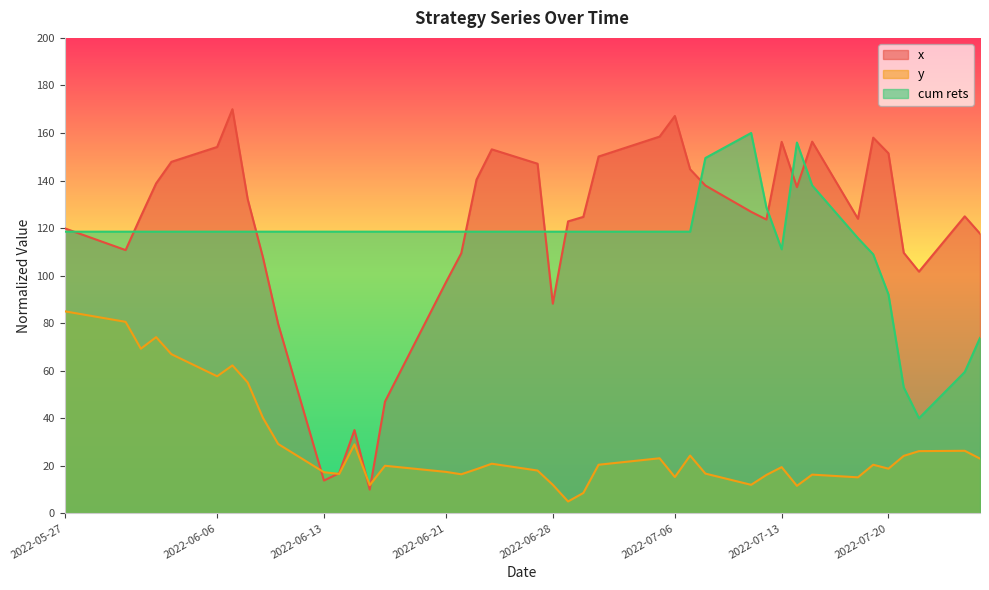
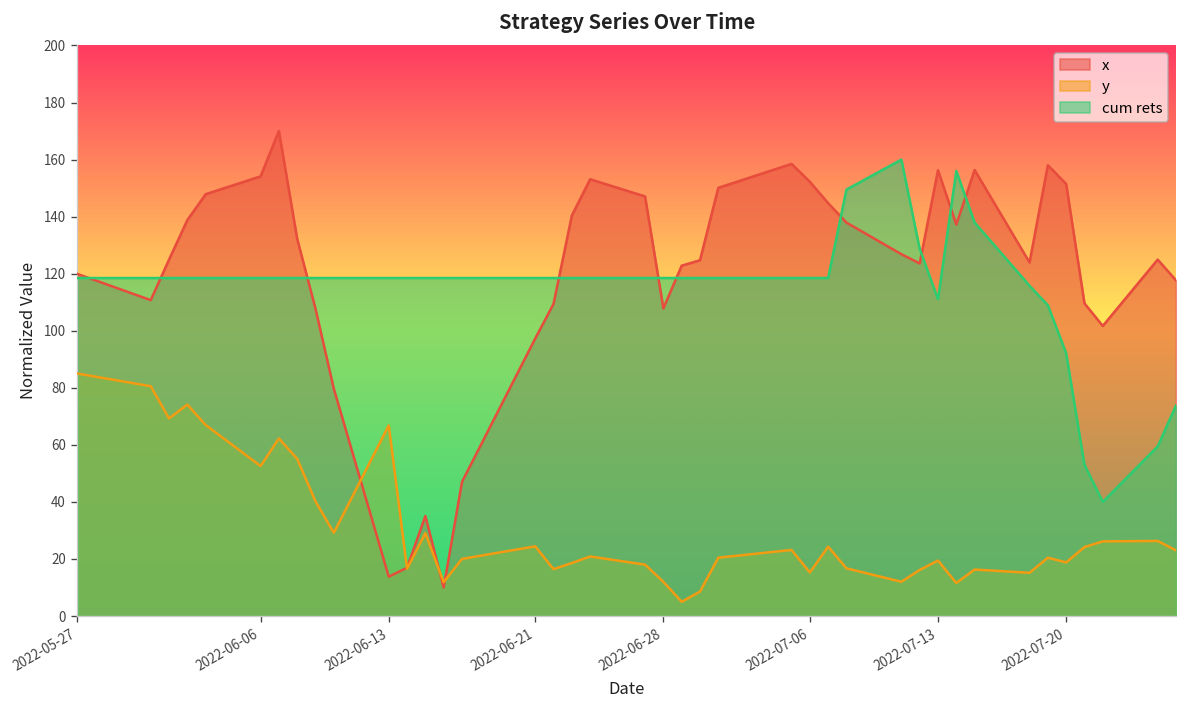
y, 2022-06-06: 58 -> 53
y, 2022-06-13: 17 -> 67
y, 2022-06-21: 17 -> 24
x, 2022-06-28: 88 -> 108
x, 2022-07-06: 167 -> 152
